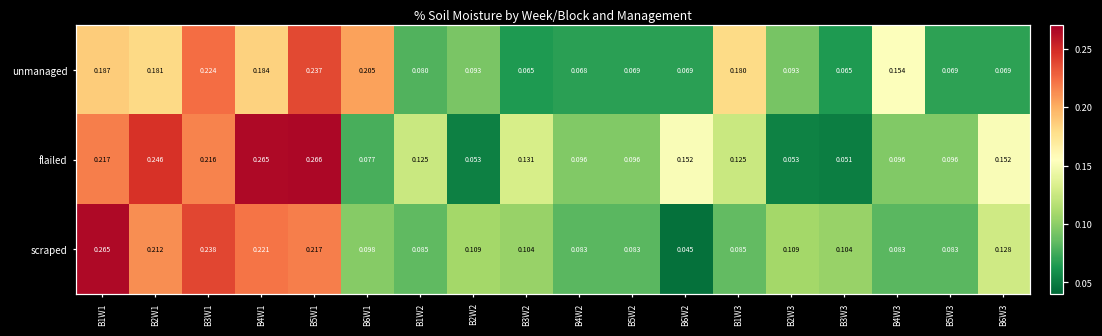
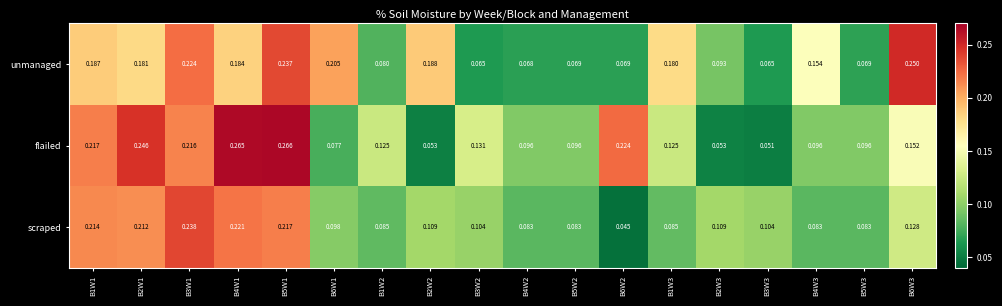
unmanaged, B2W2: 0.093 -> 0.188
unmanaged, B6W3: 0.069 -> 0.250
flailed, B6W2: 0.152 -> 0.224
scraped, B1W1: 0.265 -> 0.214
